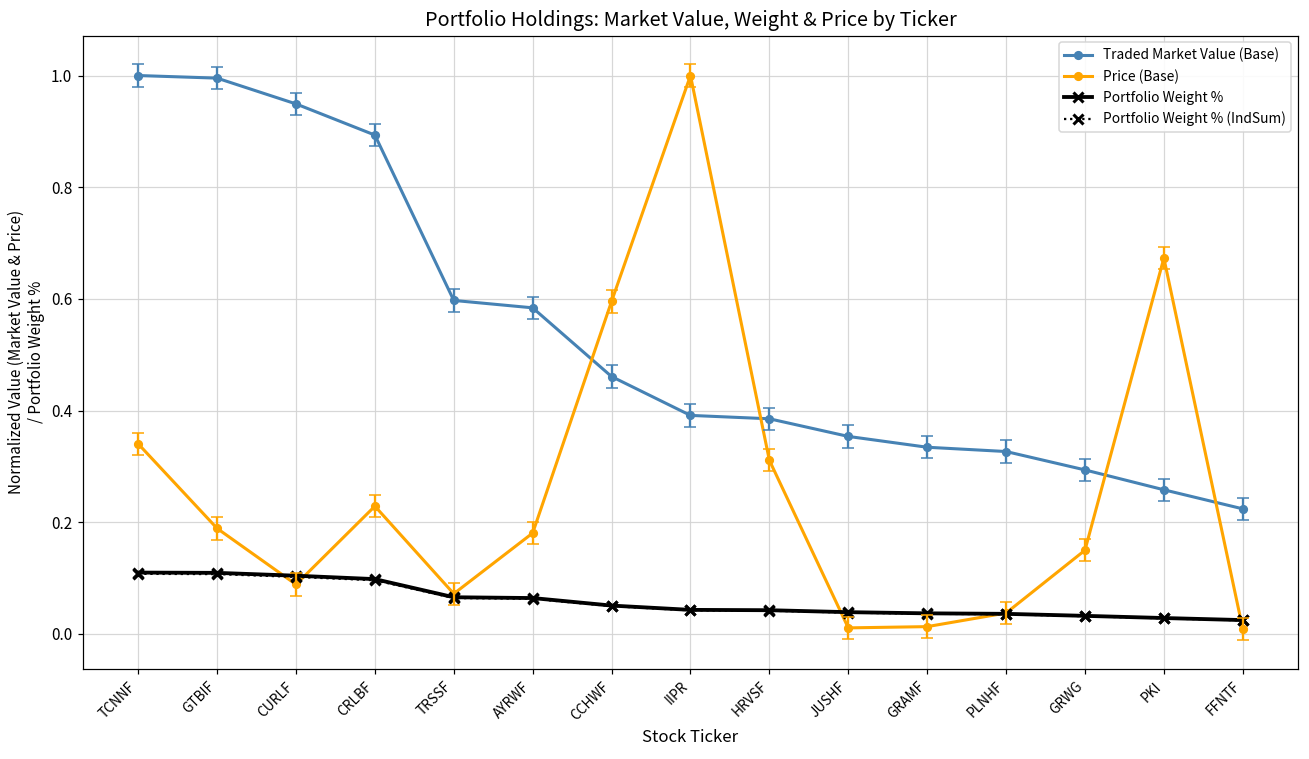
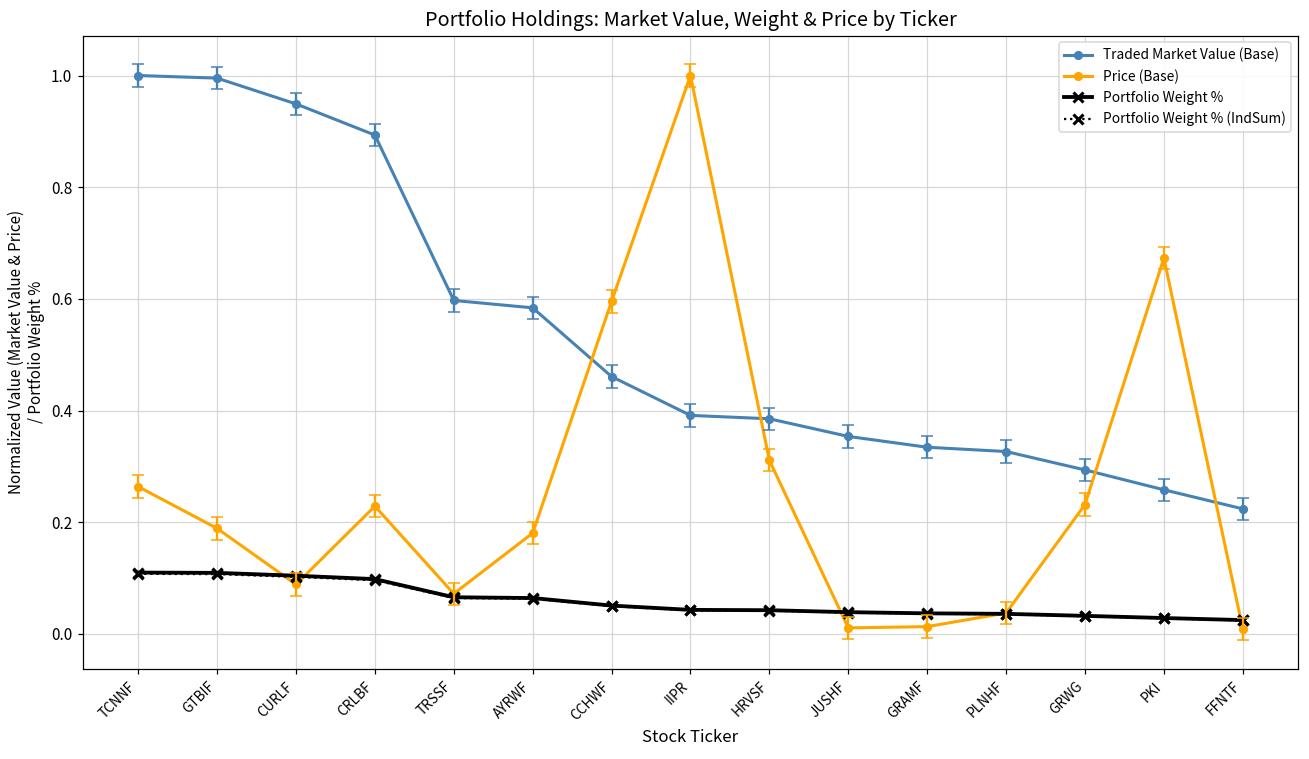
Price (Base), TCNNF: 0.34 -> 0.26
Price (Base), GRWG: 0.15 -> 0.23
